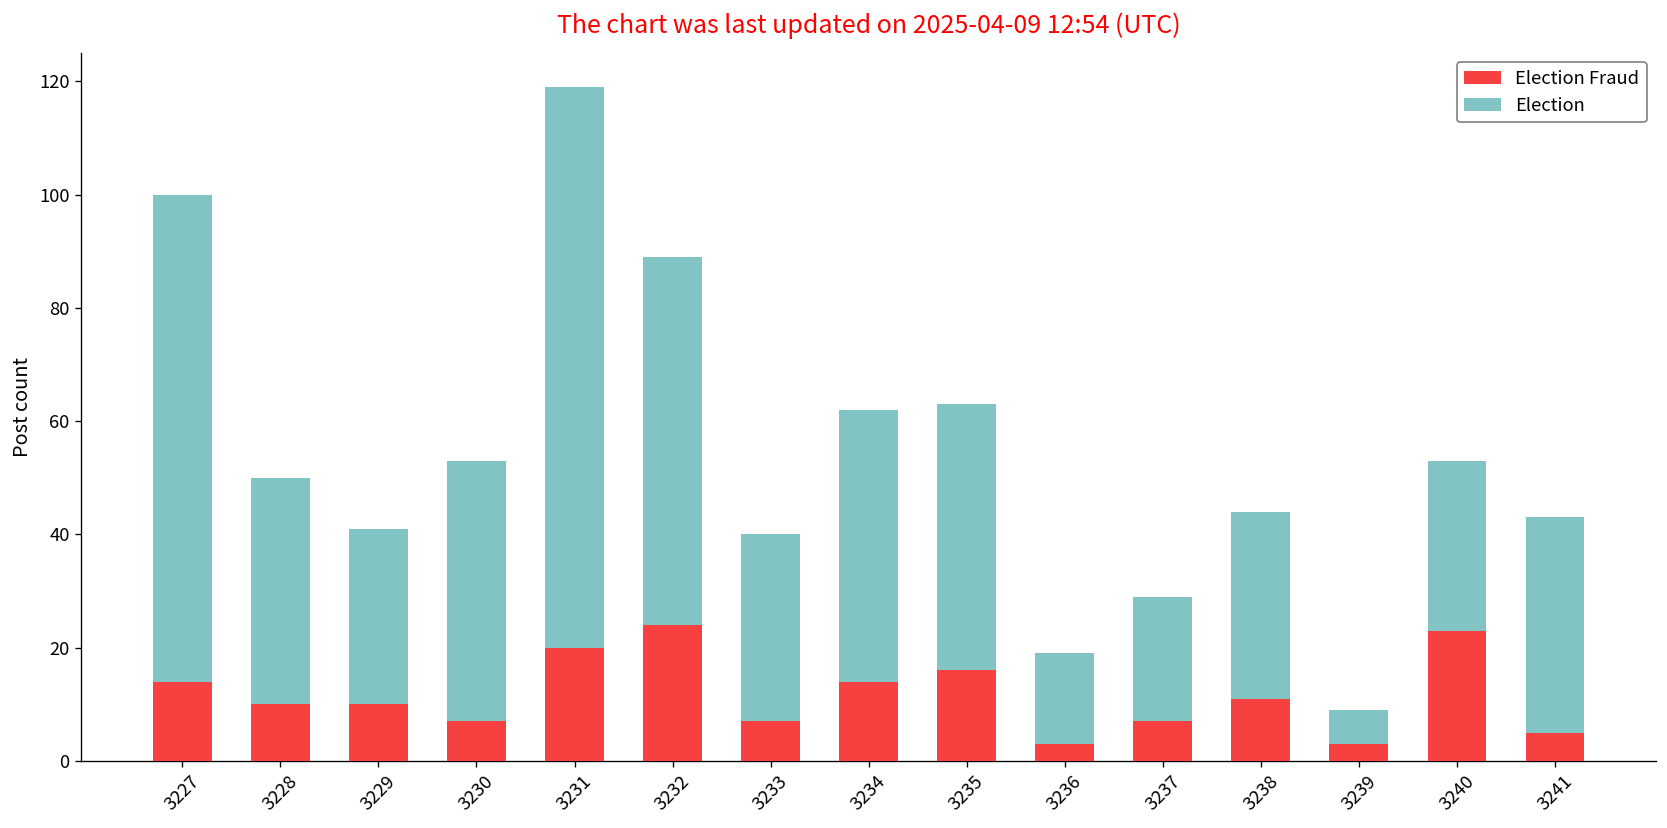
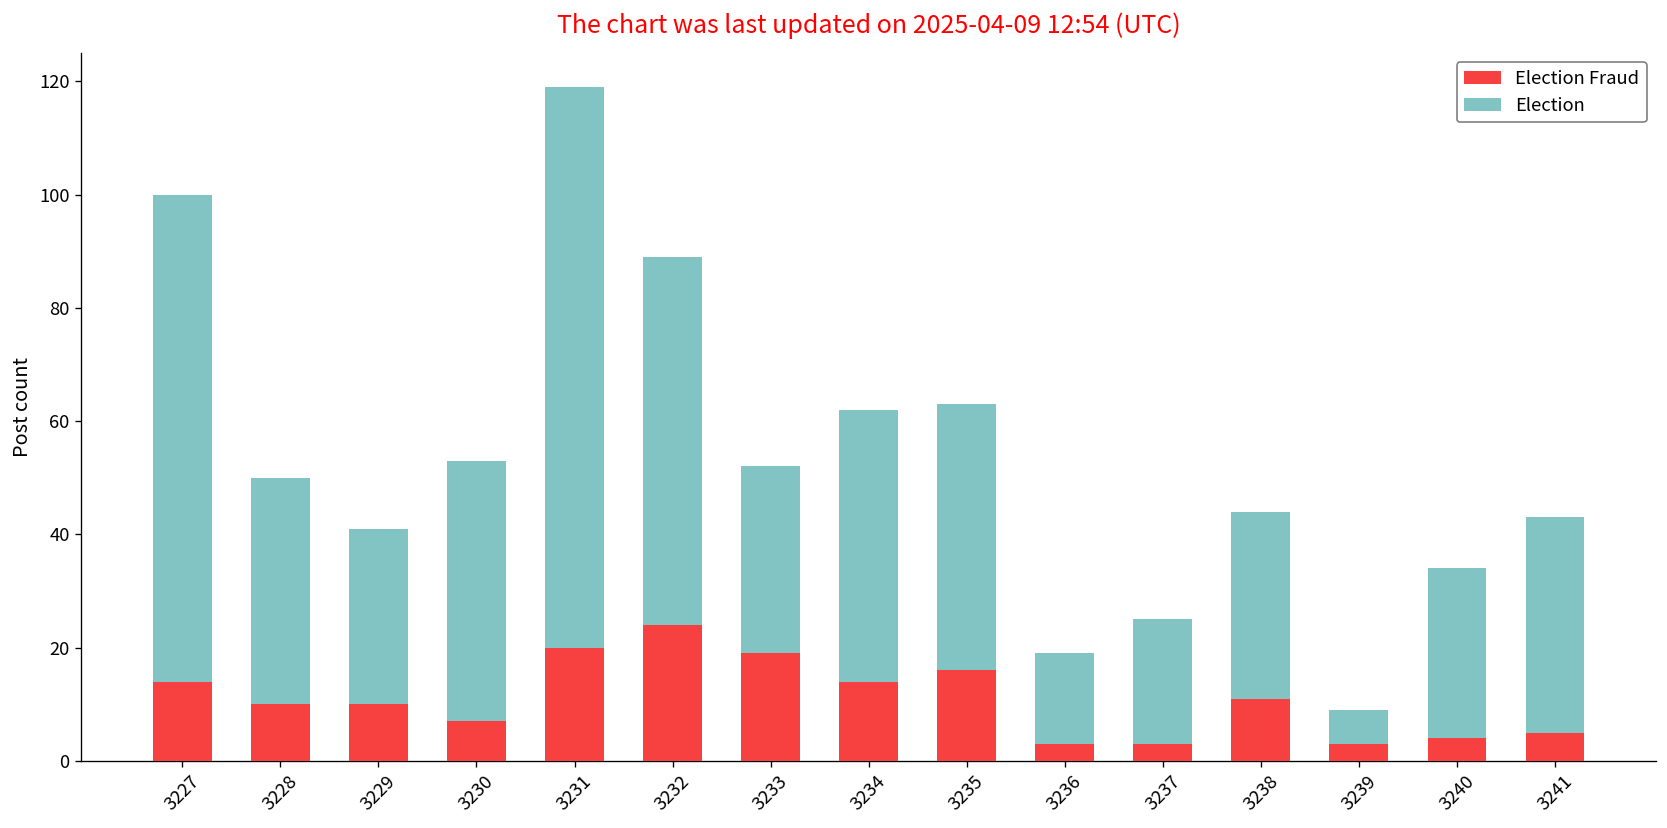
Election Fraud, 3233: 7 -> 19
Election Fraud, 3237: 7 -> 3
Election Fraud, 3240: 23 -> 4
